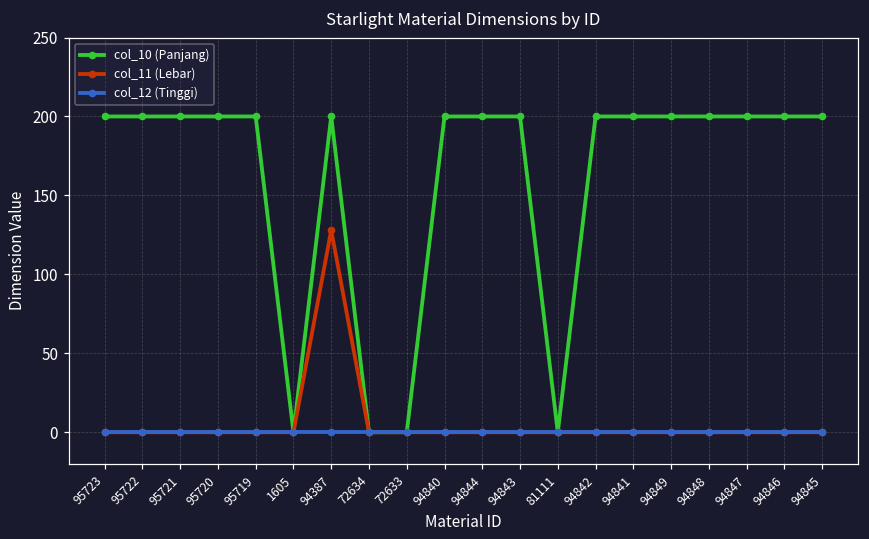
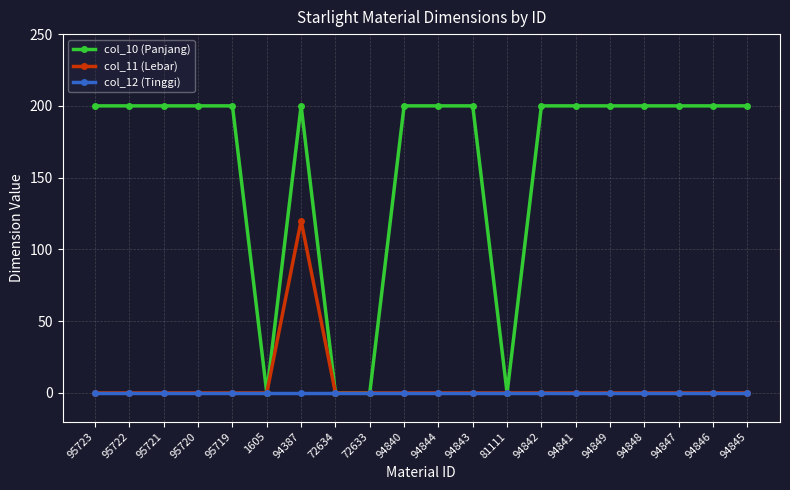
col_11 (Lebar), 94387: 128 -> 120
